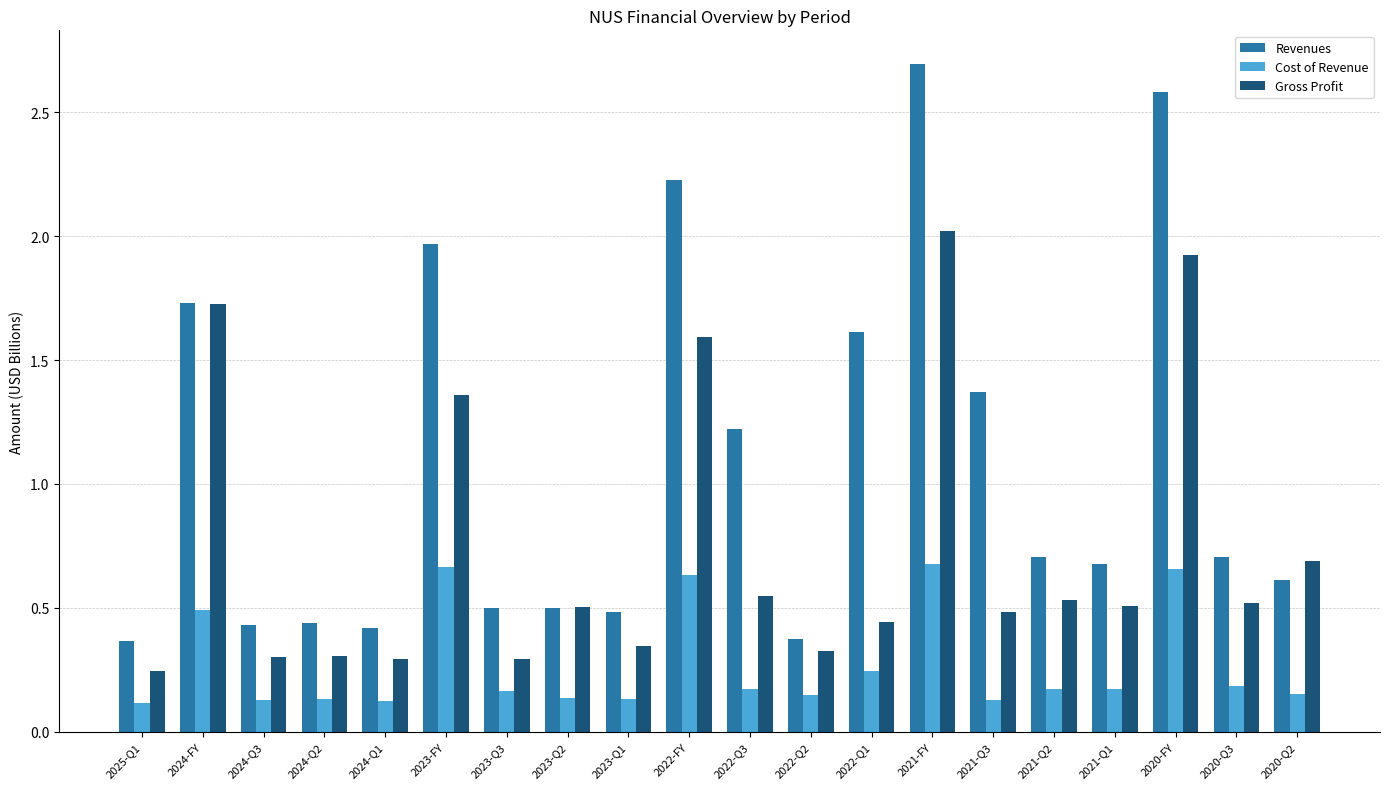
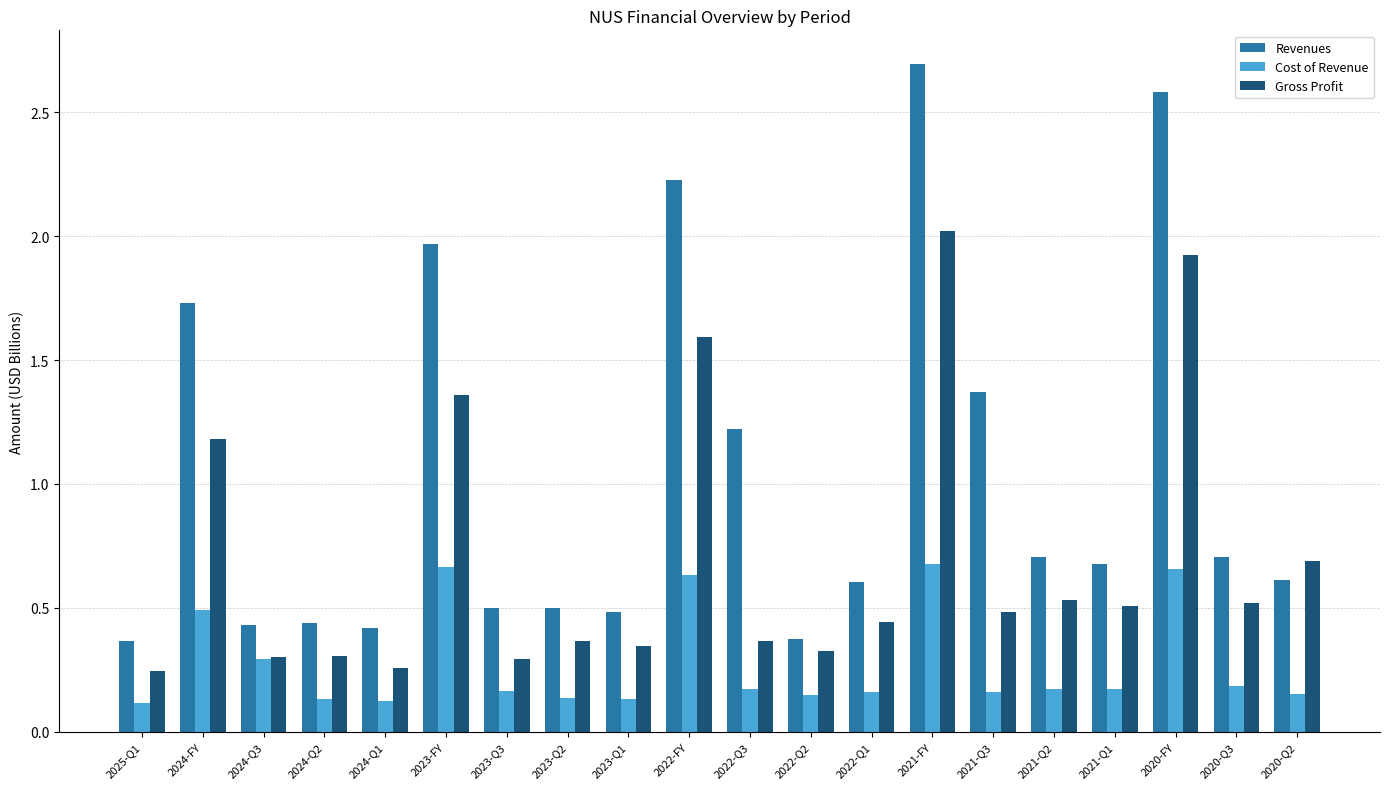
Gross Profit, 2024-FY: 1.73 -> 1.18
Cost of Revenue, 2024-Q3: 0.13 -> 0.29
Gross Profit, 2024-Q1: 0.29 -> 0.26
Gross Profit, 2023-Q2: 0.50 -> 0.36
Gross Profit, 2022-Q3: 0.55 -> 0.36
Revenues, 2022-Q1: 1.61 -> 0.60
Cost of Revenue, 2022-Q1: 0.25 -> 0.16
Cost of Revenue, 2021-Q3: 0.13 -> 0.16
